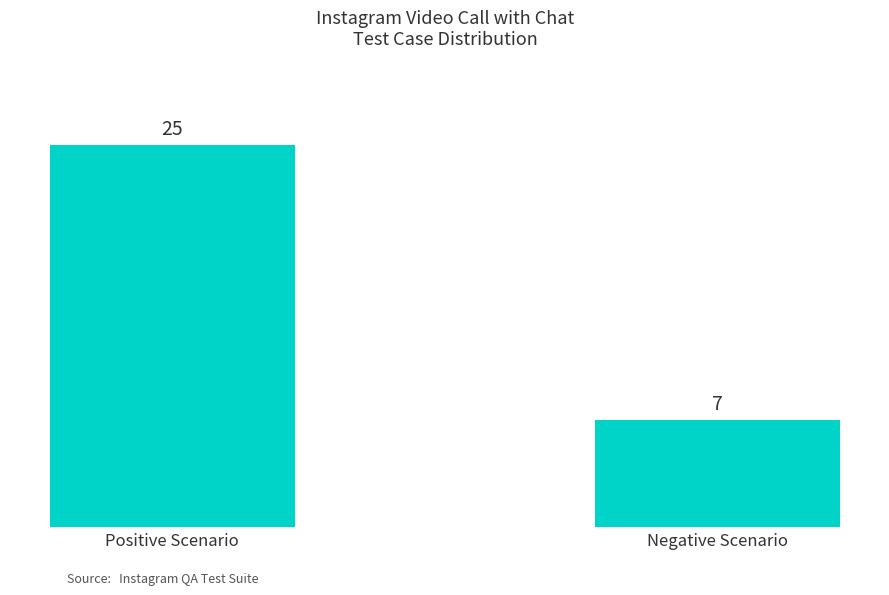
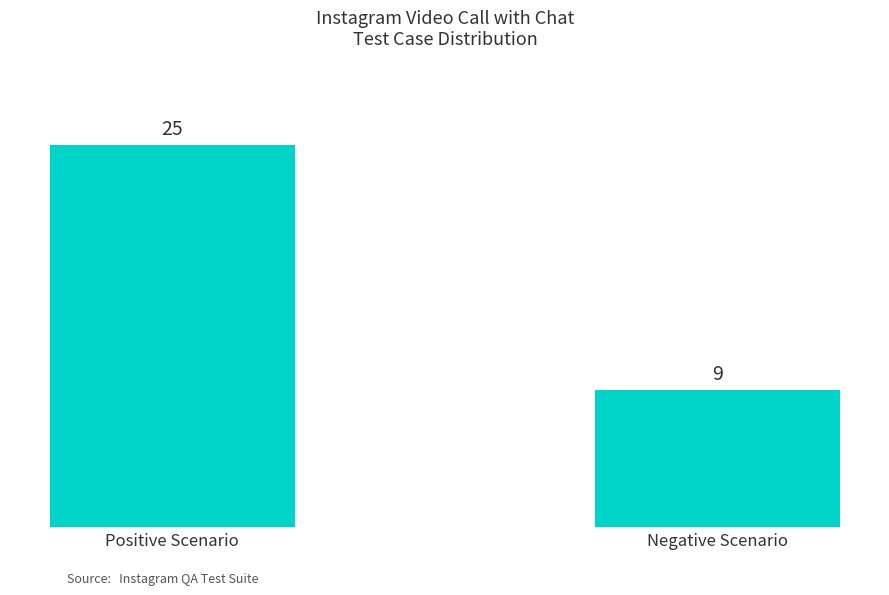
Negative Scenario: 7 -> 9
